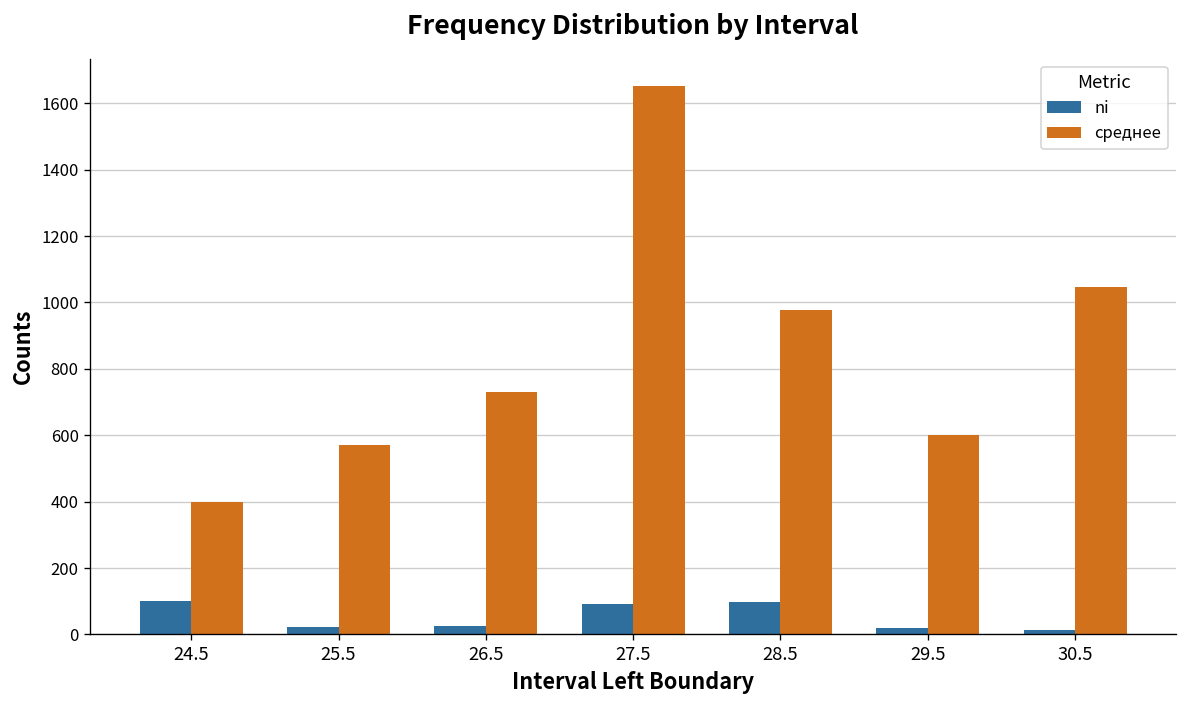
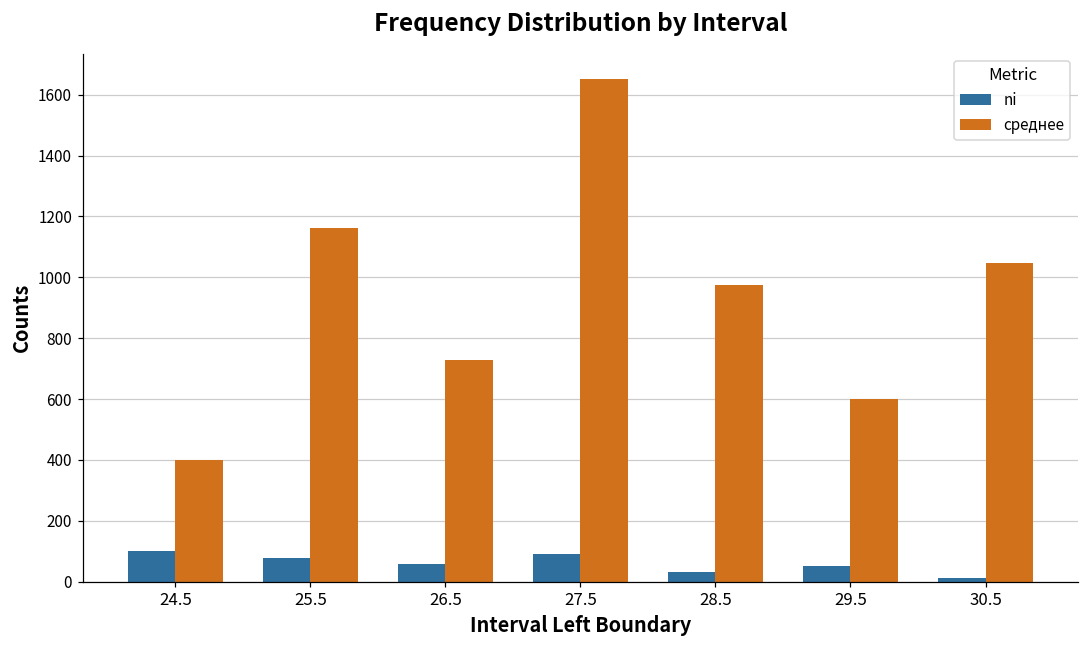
ni, 25.5: 20 -> 80
среднее, 25.5: 570 -> 1160
ni, 26.5: 30 -> 60
ni, 28.5: 100 -> 30
ni, 29.5: 20 -> 50
